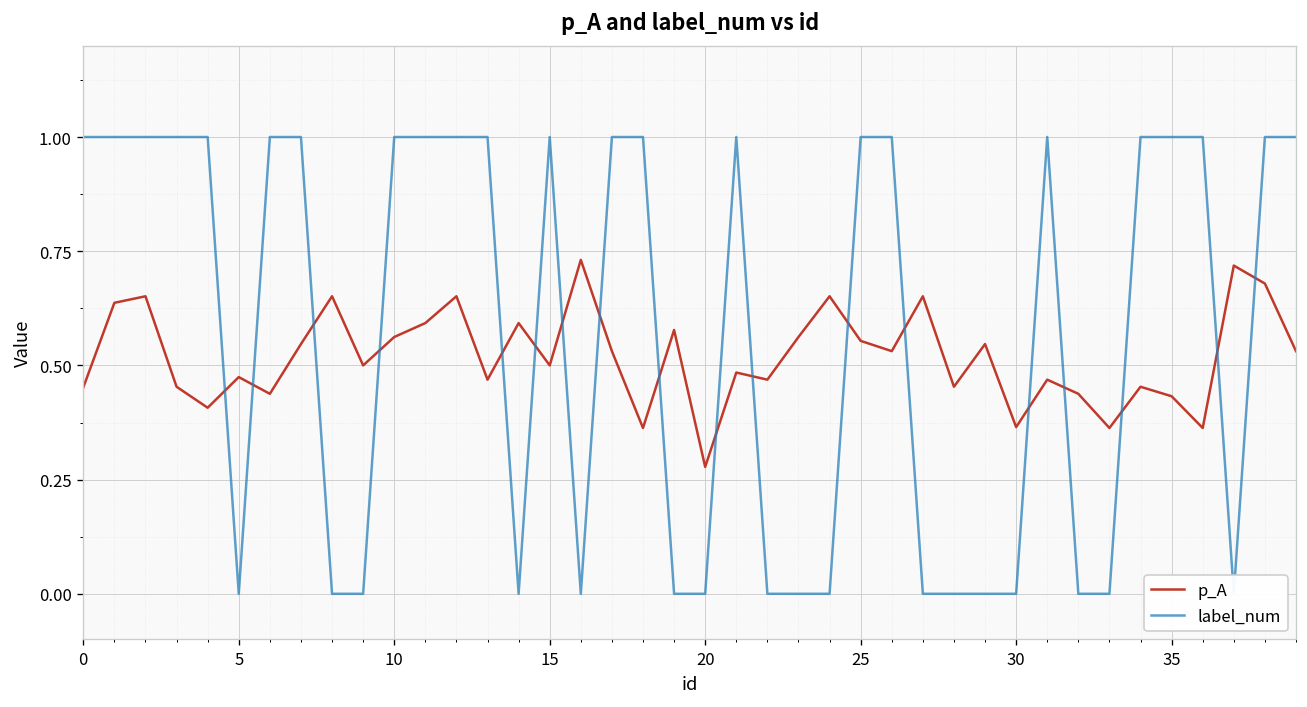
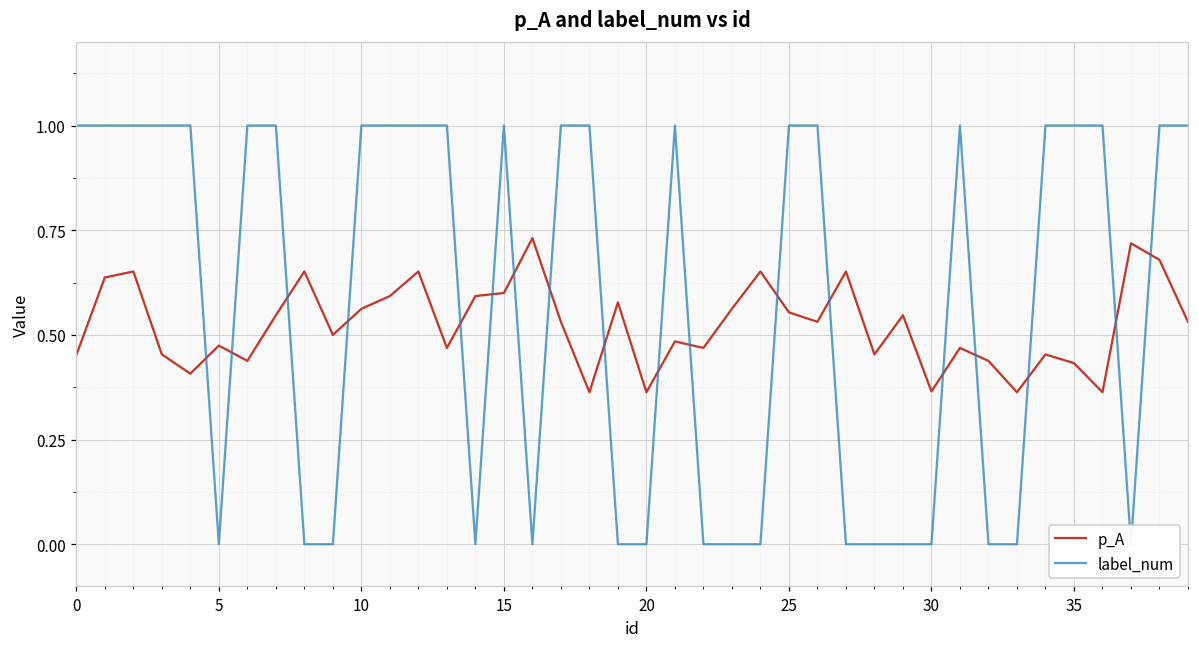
p_A, 15: 0.5 -> 0.6
p_A, 20: 0.28 -> 0.36
